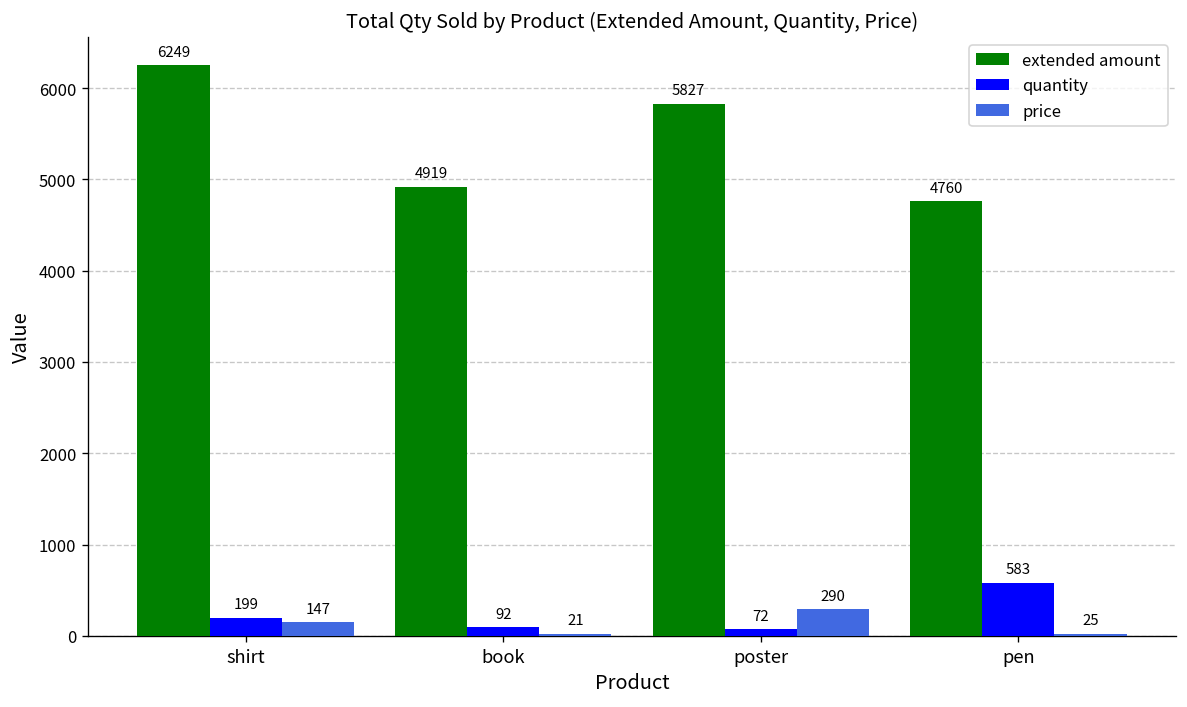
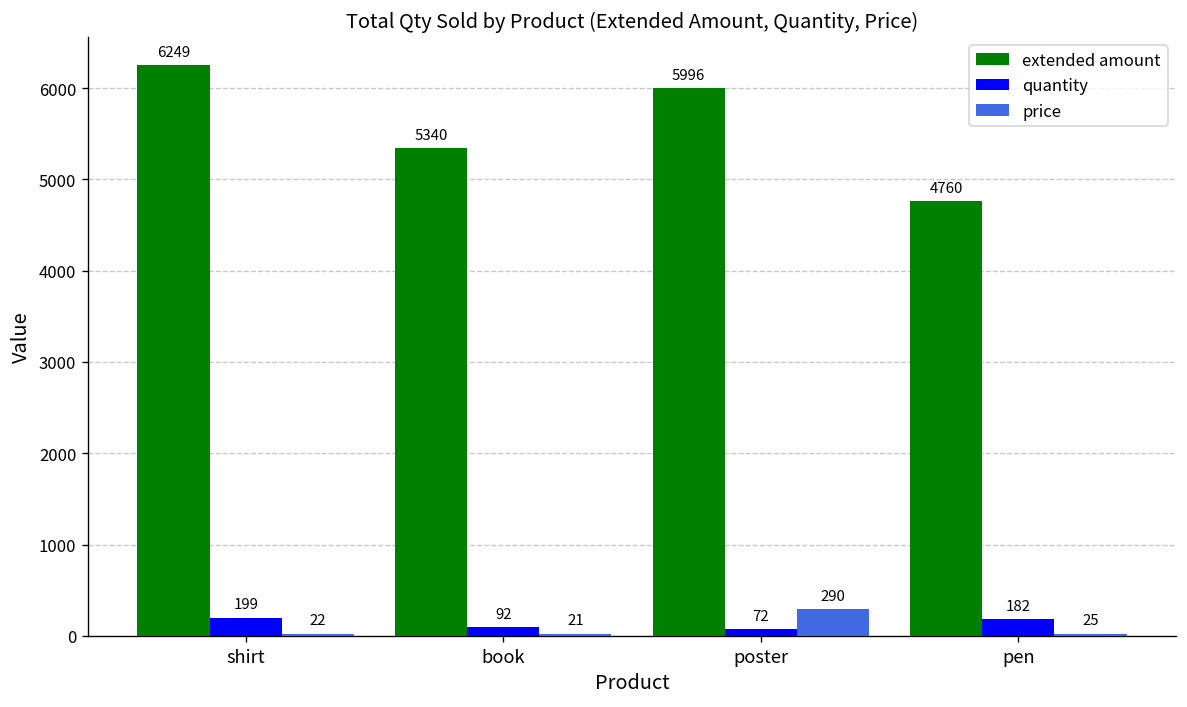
price, shirt: 147 -> 22
extended amount, book: 4919 -> 5340
extended amount, poster: 5827 -> 5996
quantity, pen: 583 -> 182
